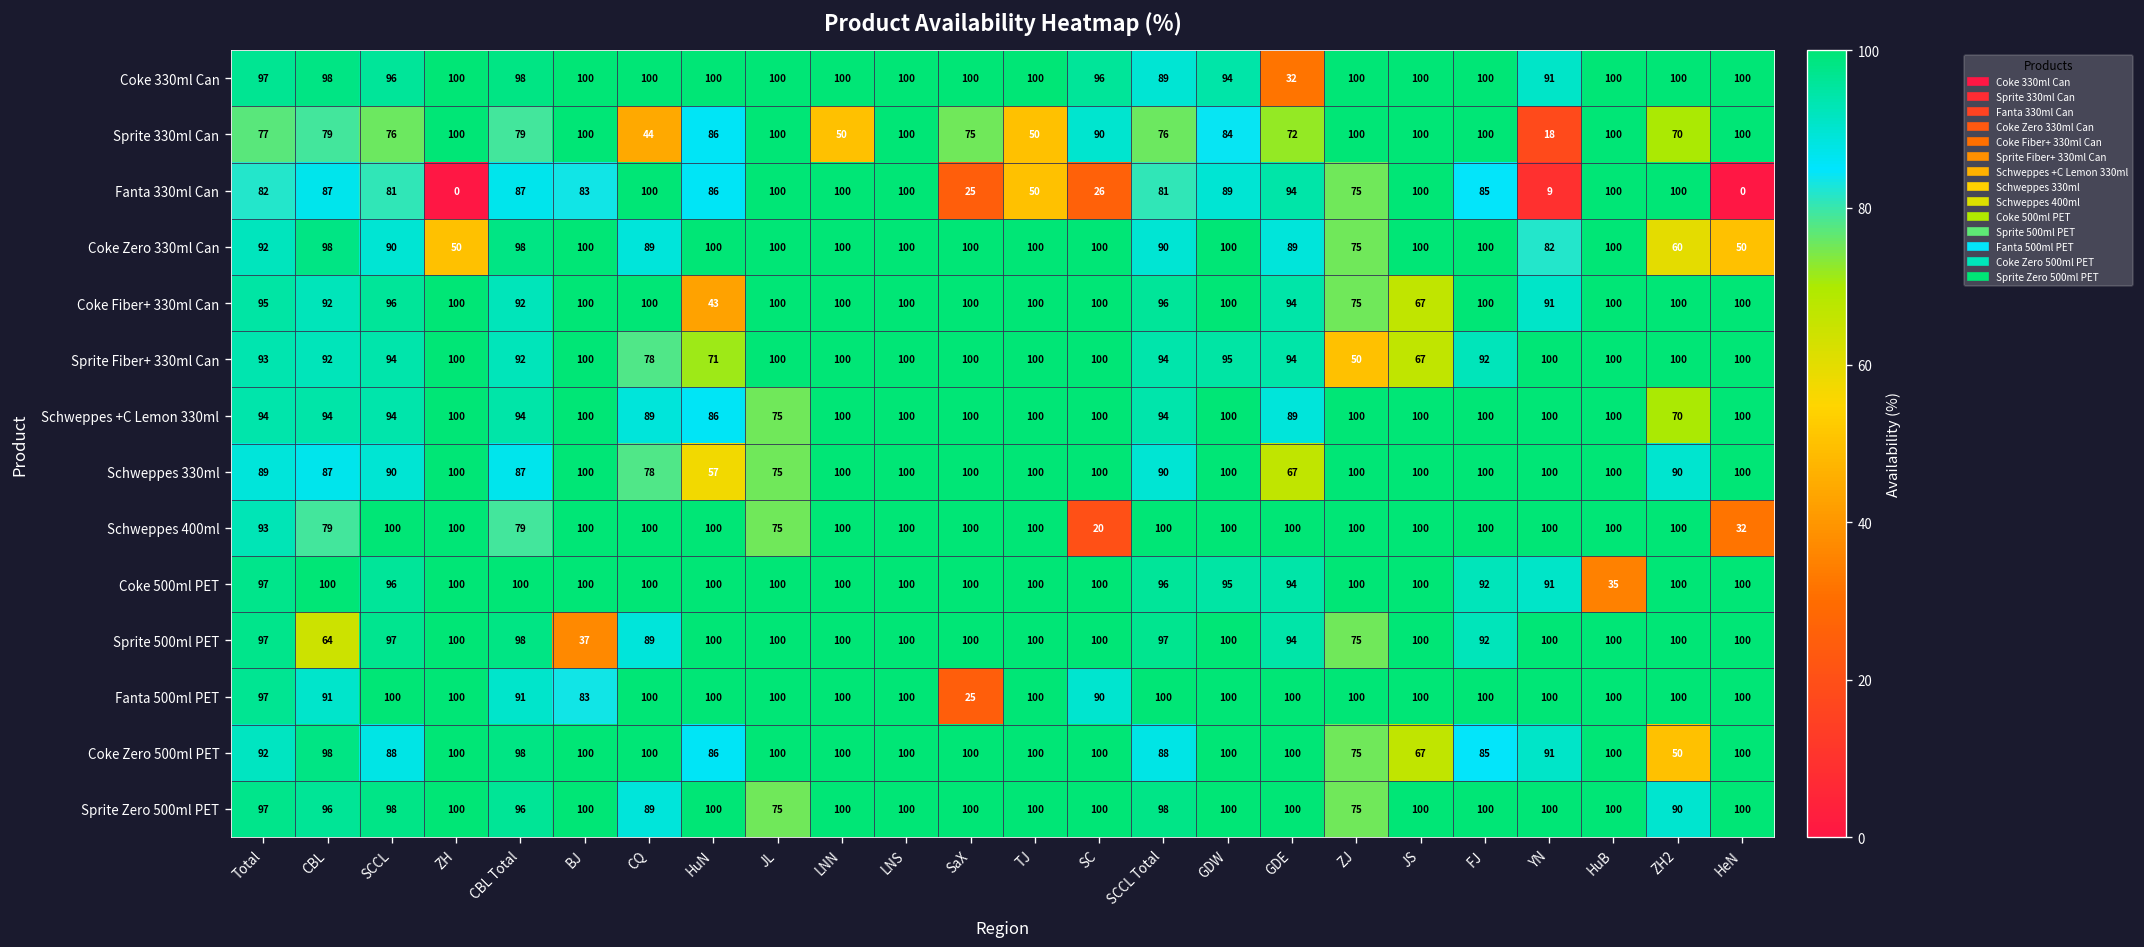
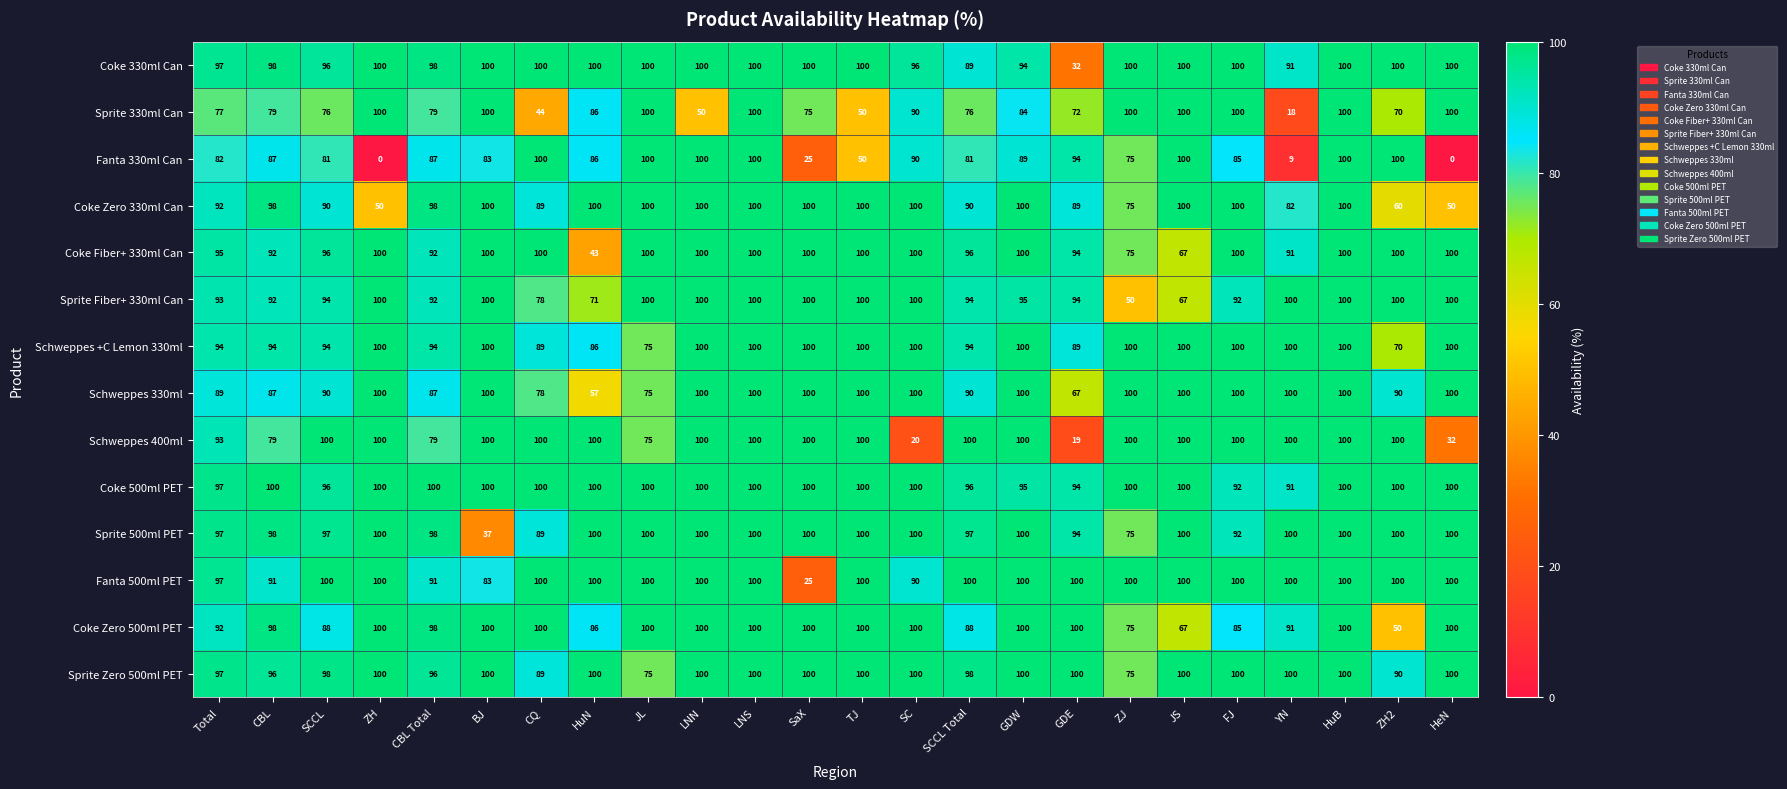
Fanta 330ml Can, SC: 26 -> 90
Schweppes 400ml, GDE: 100 -> 19
Coke 500ml PET, HuB: 35 -> 100
Sprite 500ml PET, CBL: 64 -> 98
